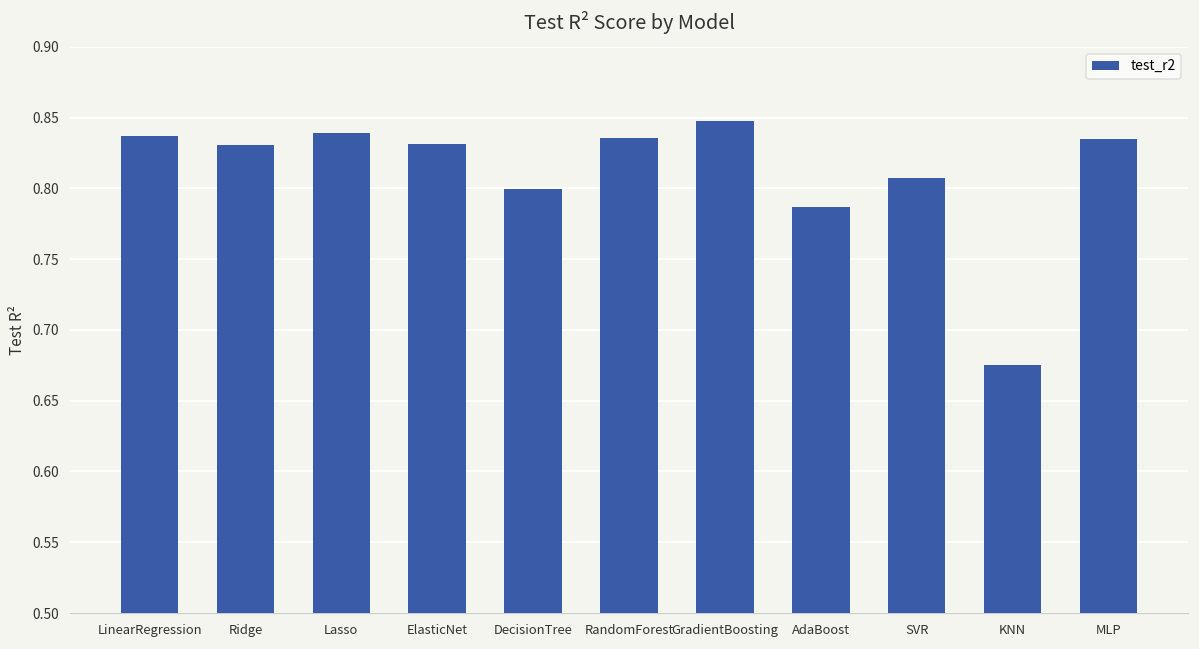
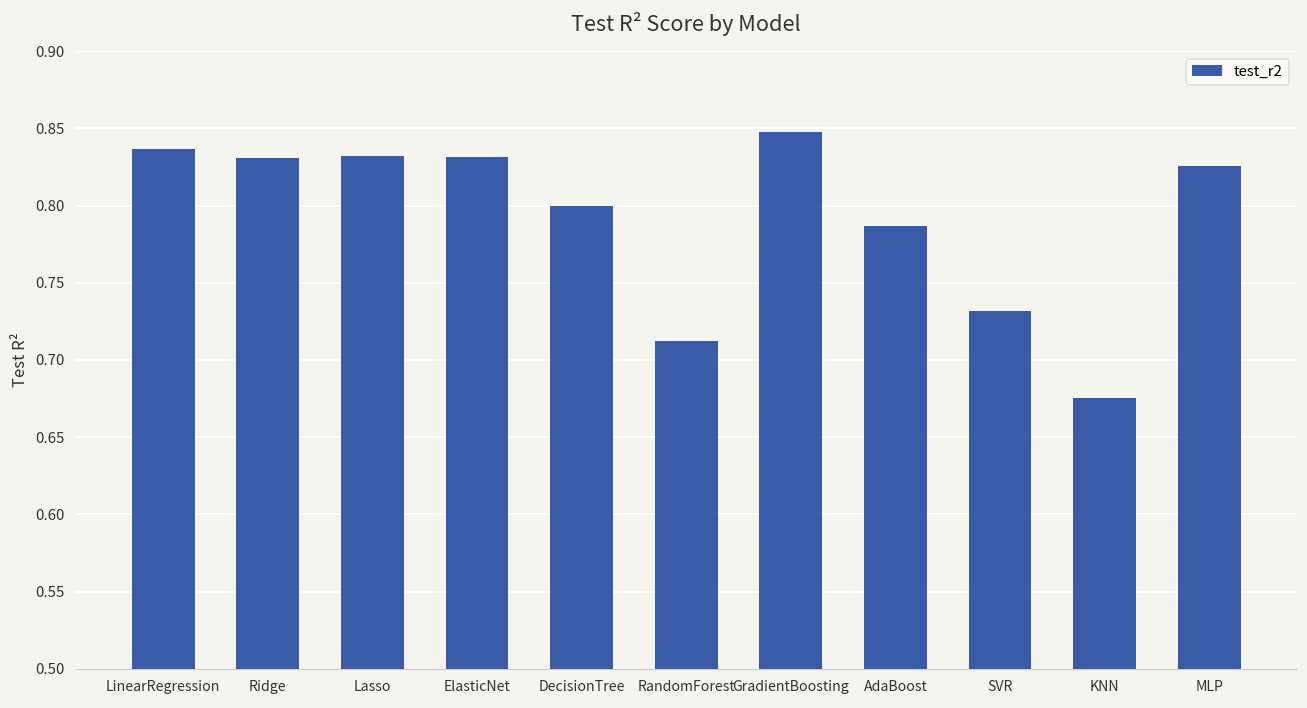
Lasso: 0.839 -> 0.832
RandomForest: 0.835 -> 0.713
SVR: 0.807 -> 0.732
MLP: 0.835 -> 0.826
